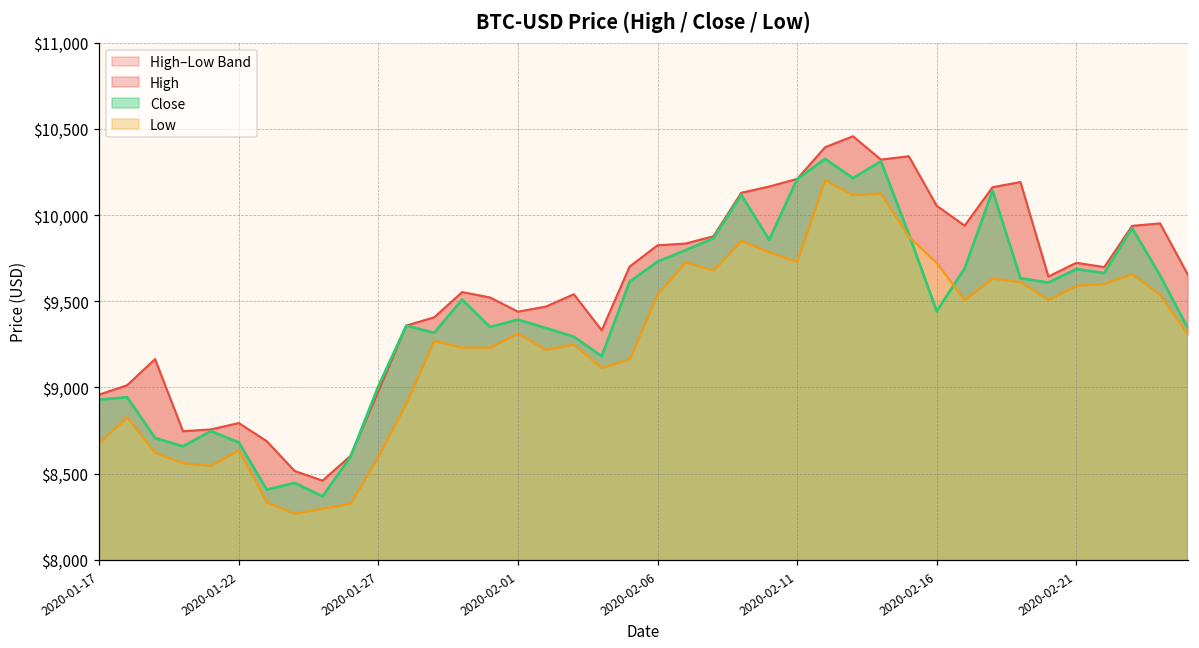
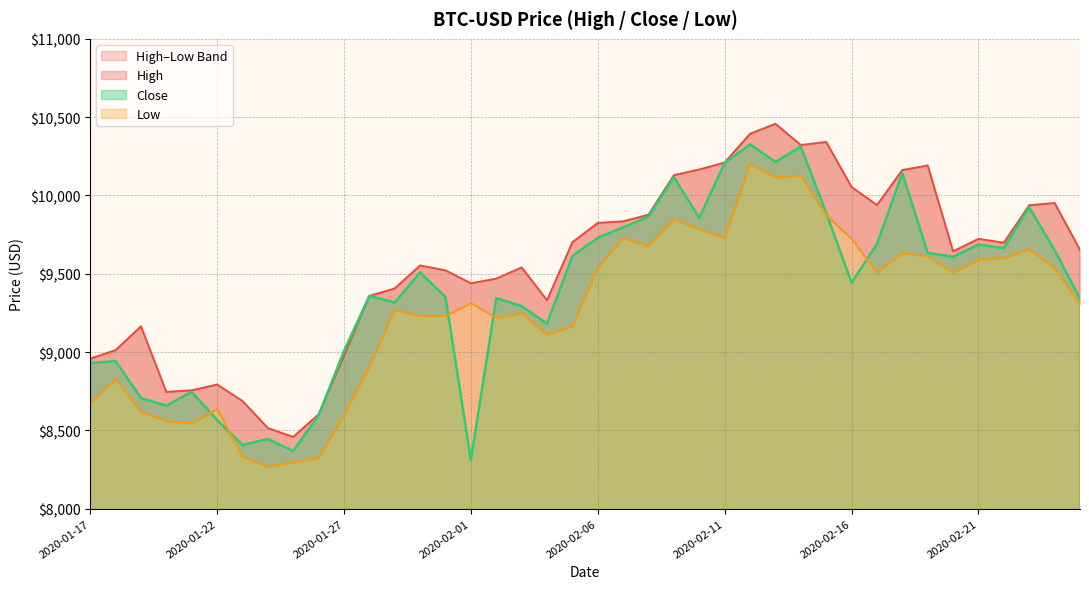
Close, 2020-01-22: $8,680 -> $8,570
Close, 2020-02-01: $9,390 -> $8,310
